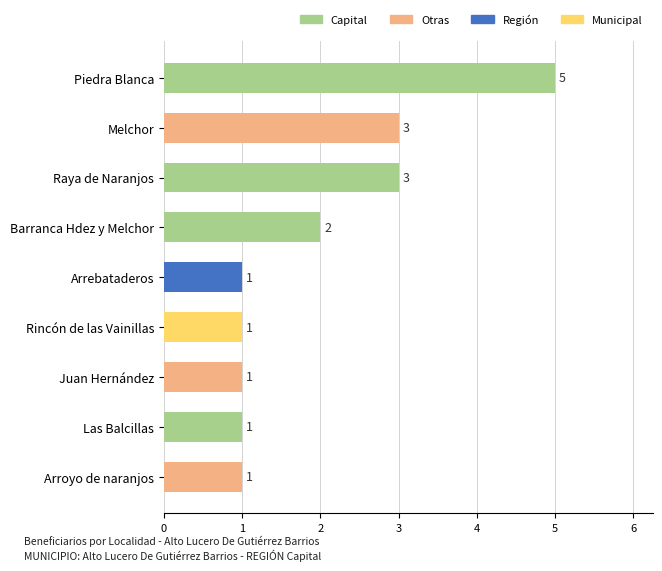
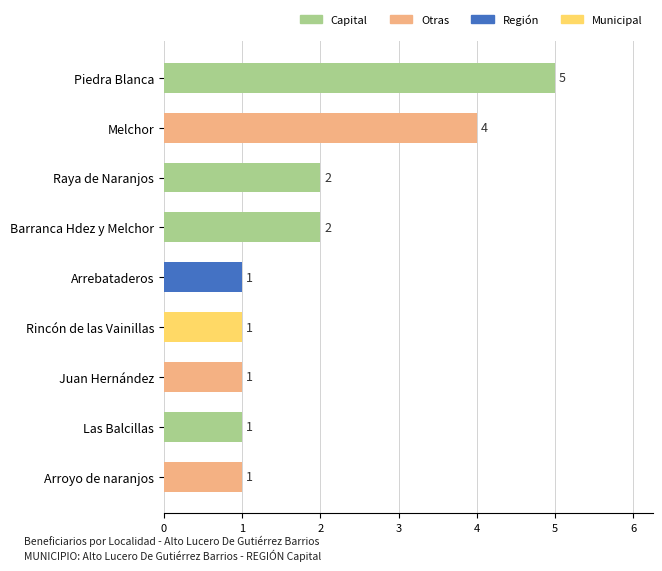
Melchor: 3 -> 4
Raya de Naranjos: 3 -> 2
